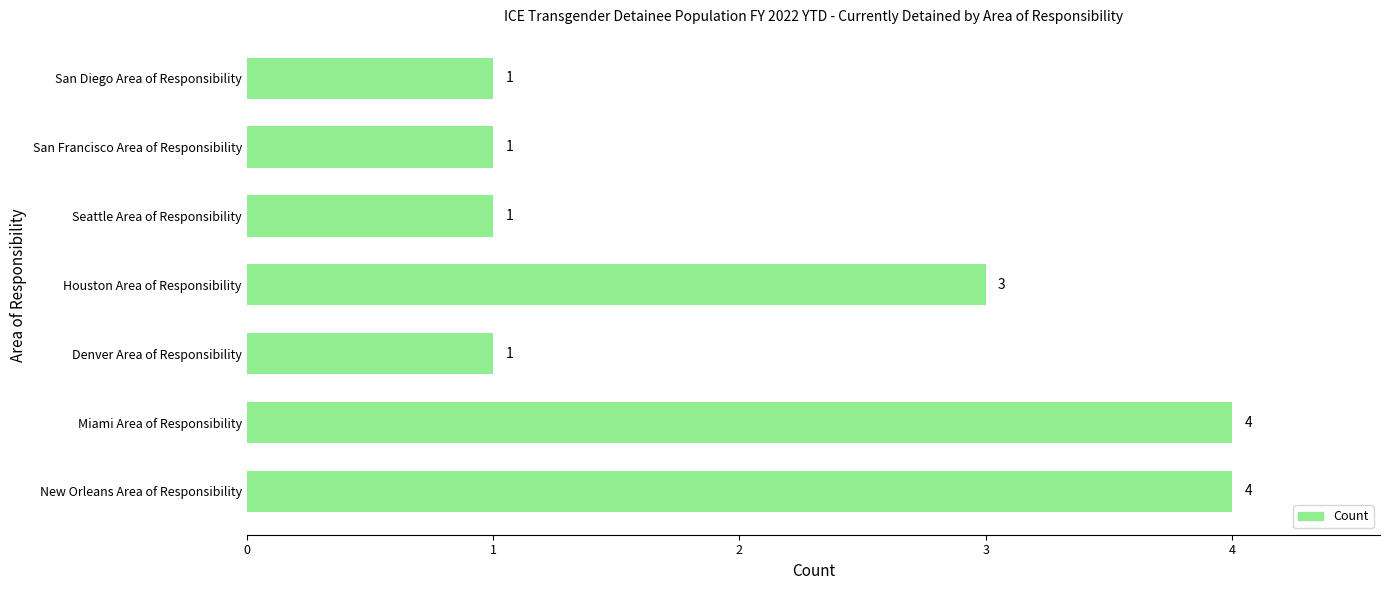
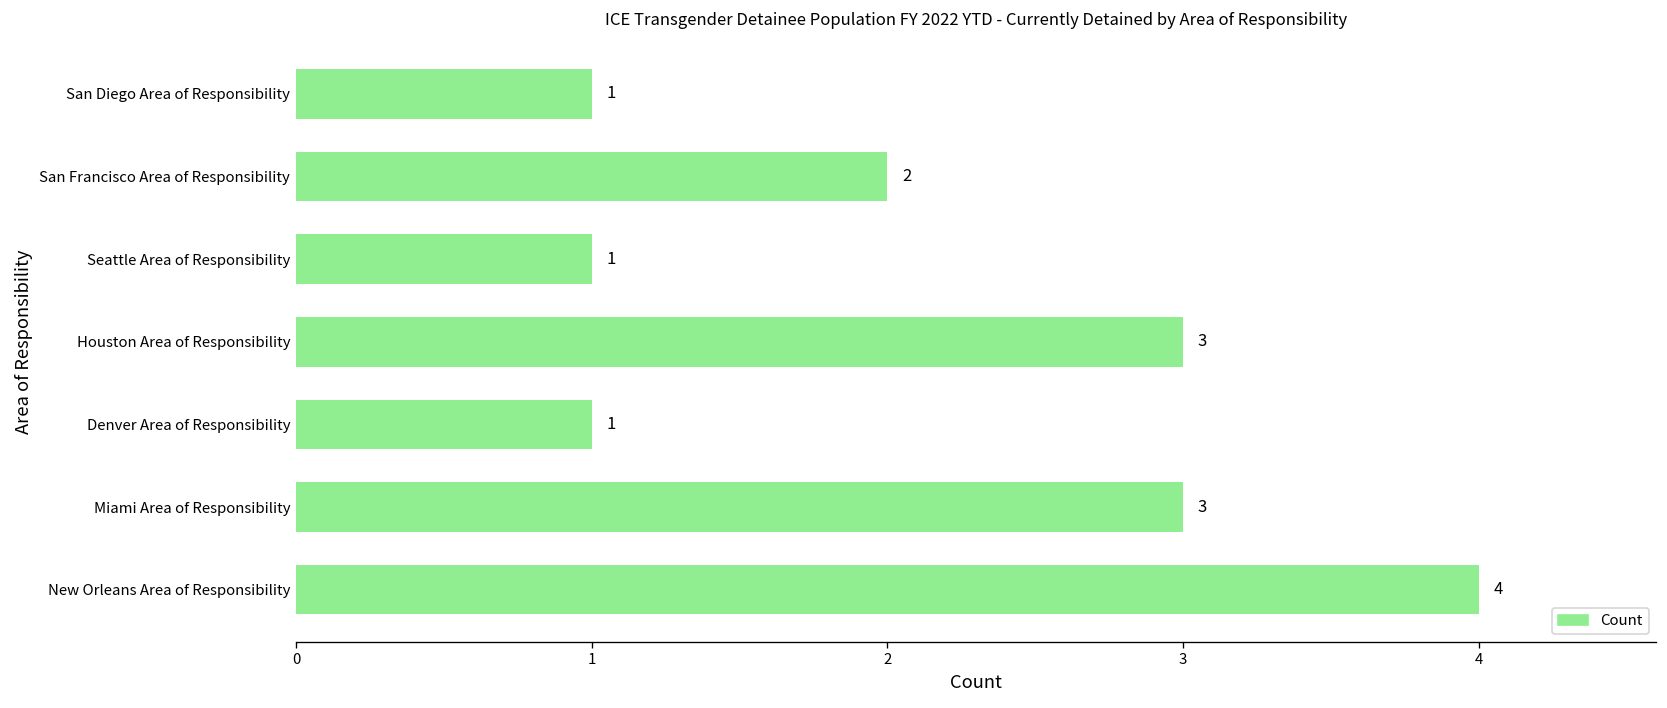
San Francisco Area of Responsibility: 1 -> 2
Miami Area of Responsibility: 4 -> 3
